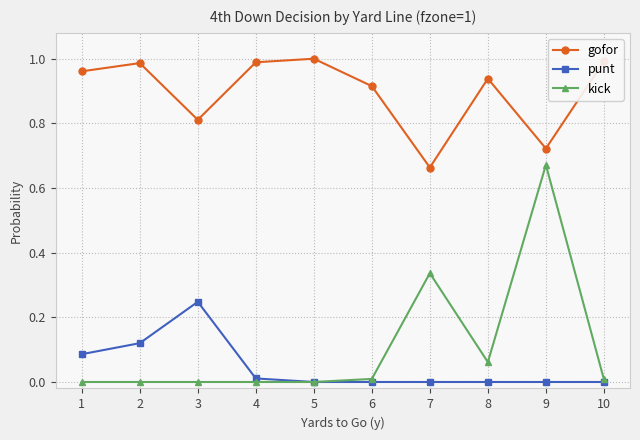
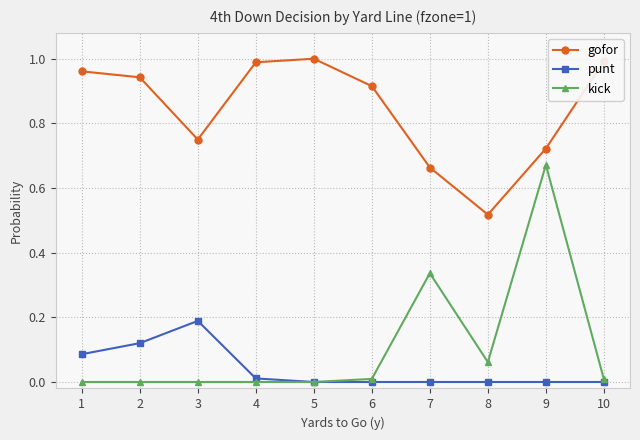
gofor, 2: 0.99 -> 0.94
gofor, 3: 0.81 -> 0.75
punt, 3: 0.25 -> 0.19
gofor, 8: 0.94 -> 0.52
